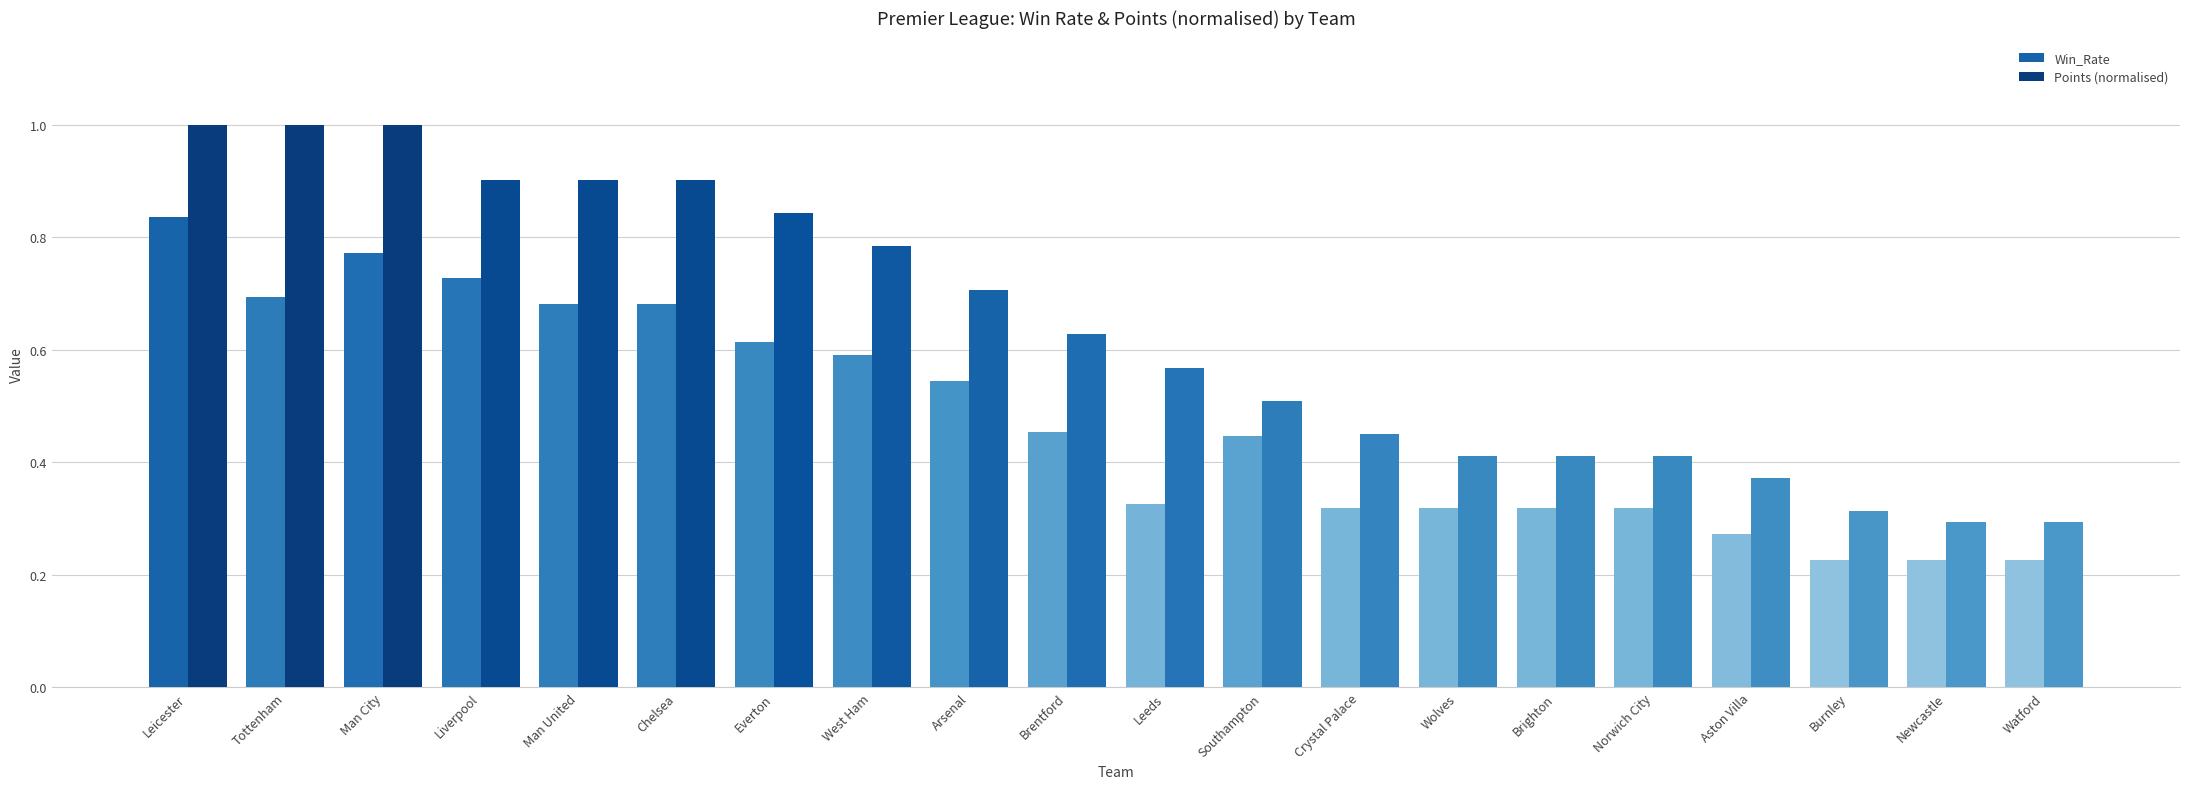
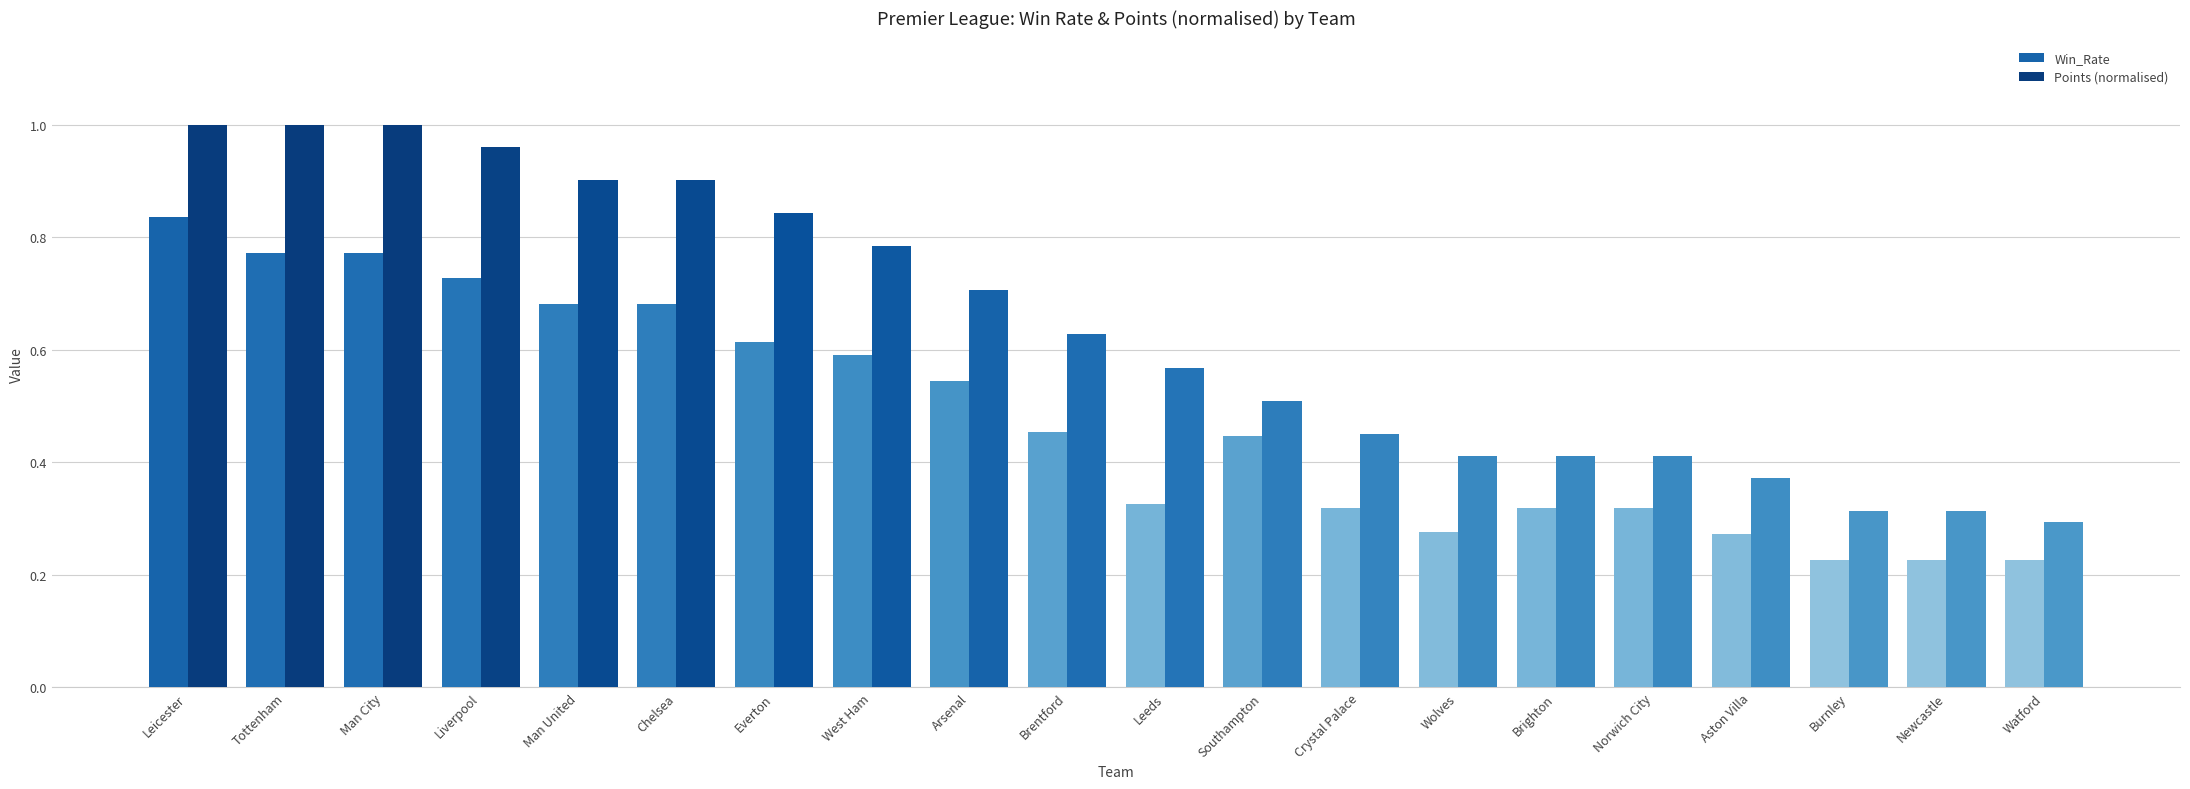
Win_Rate, Tottenham: 0.69 -> 0.77
Points (normalised), Liverpool: 0.90 -> 0.96
Win_Rate, Wolves: 0.32 -> 0.28
Points (normalised), Newcastle: 0.29 -> 0.31
